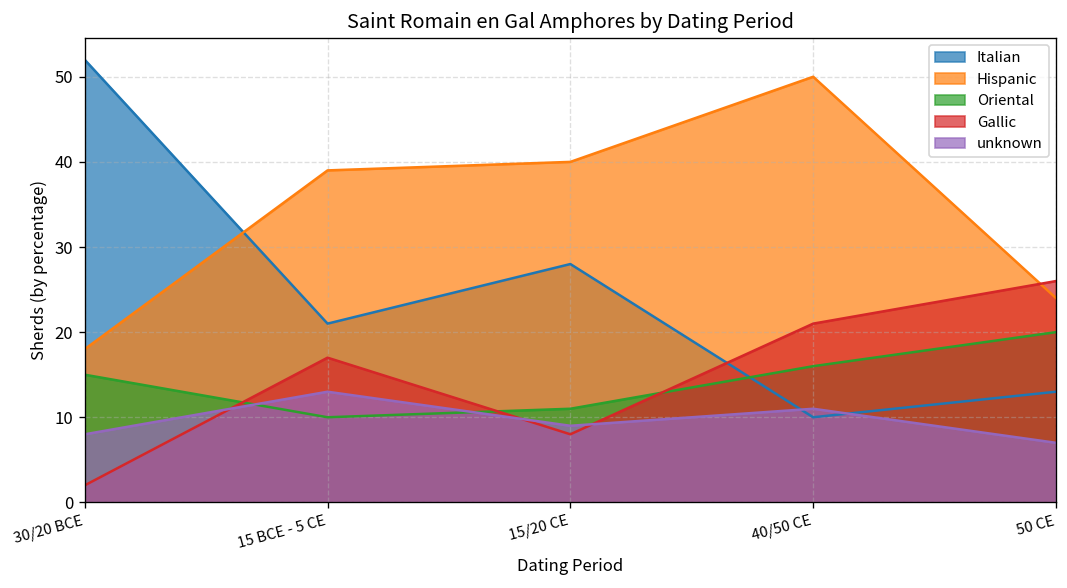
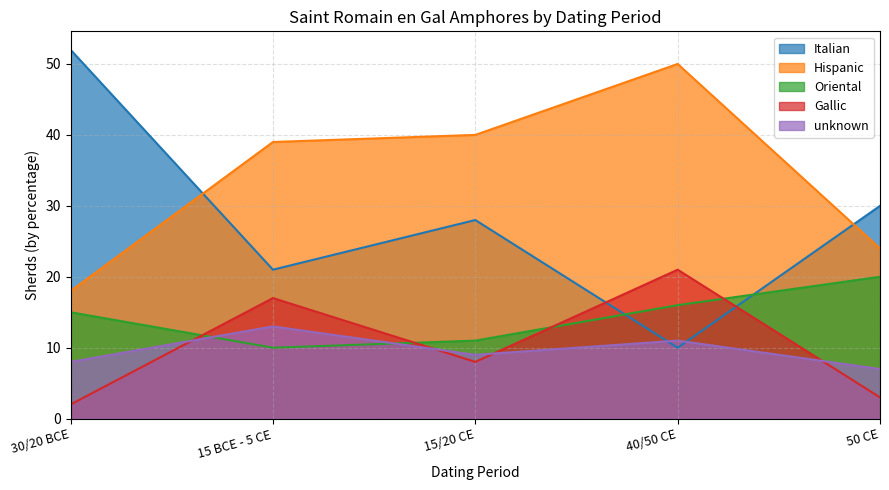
Italian, 50 CE: 13 -> 30
Gallic, 50 CE: 26 -> 3
